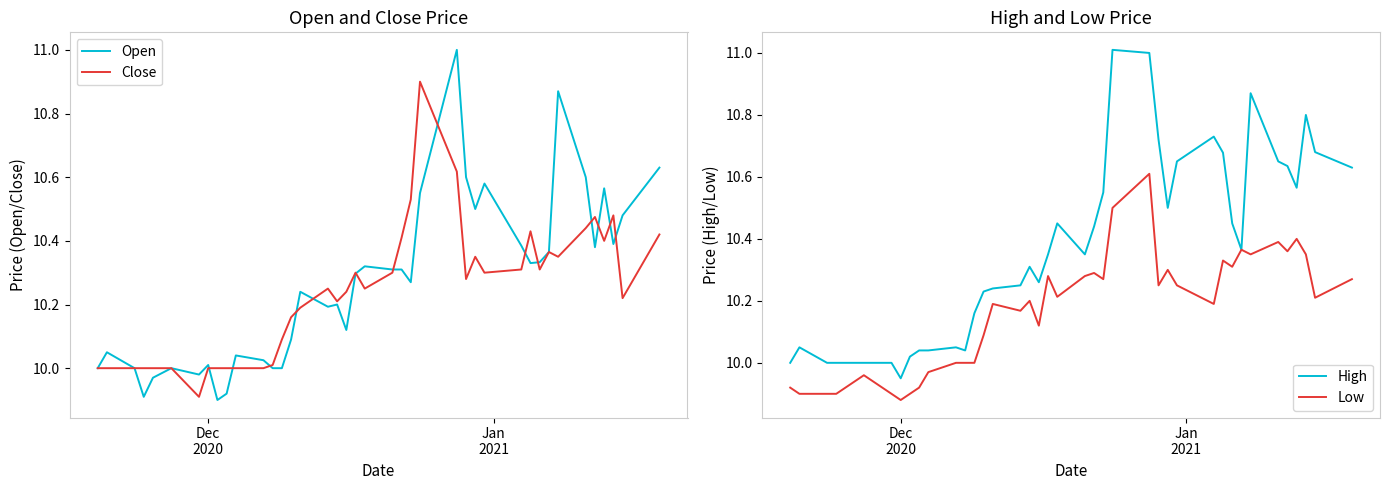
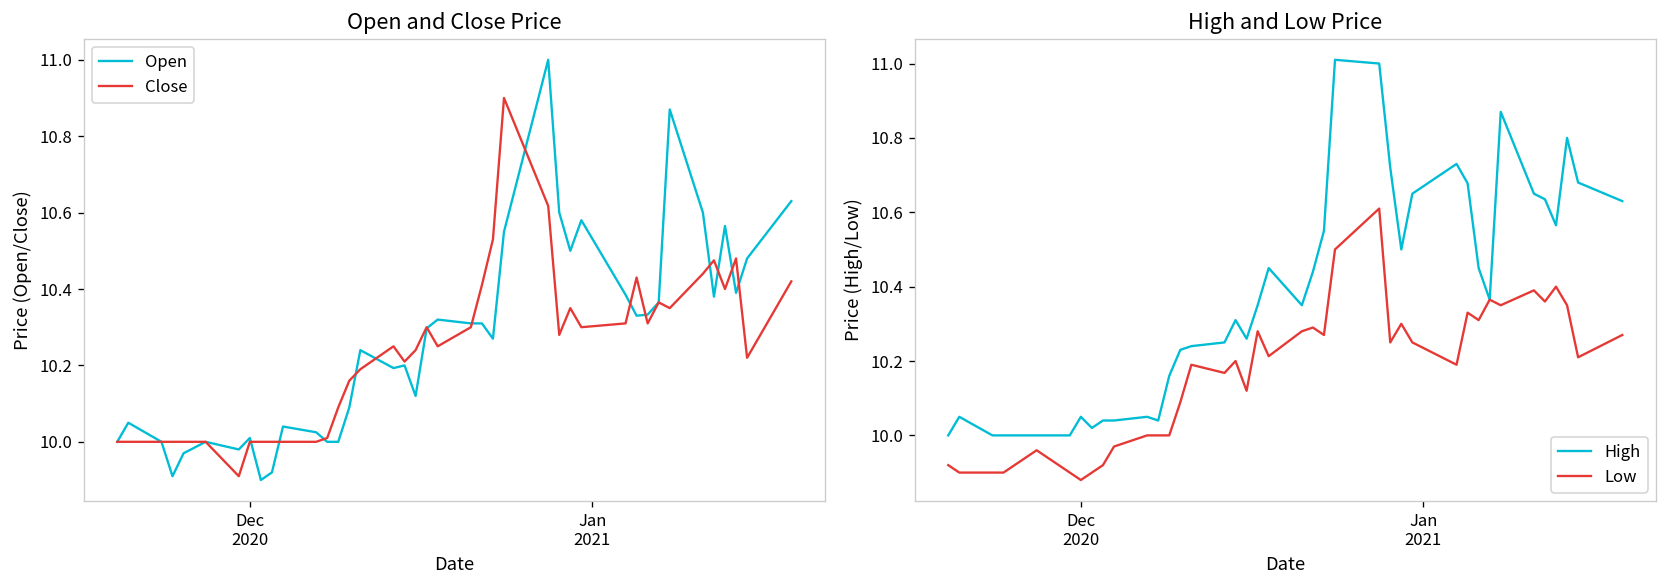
High and Low Price, High, Dec 2020: 9.95 -> 10.05
